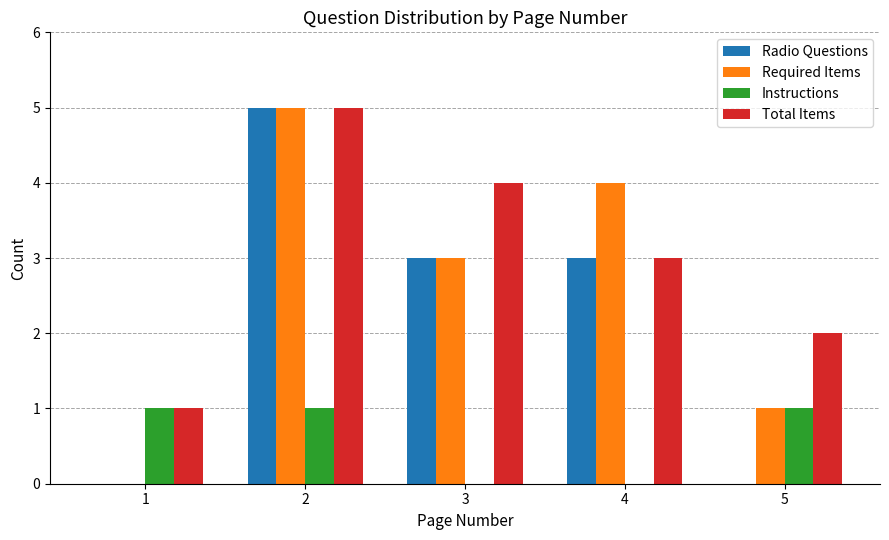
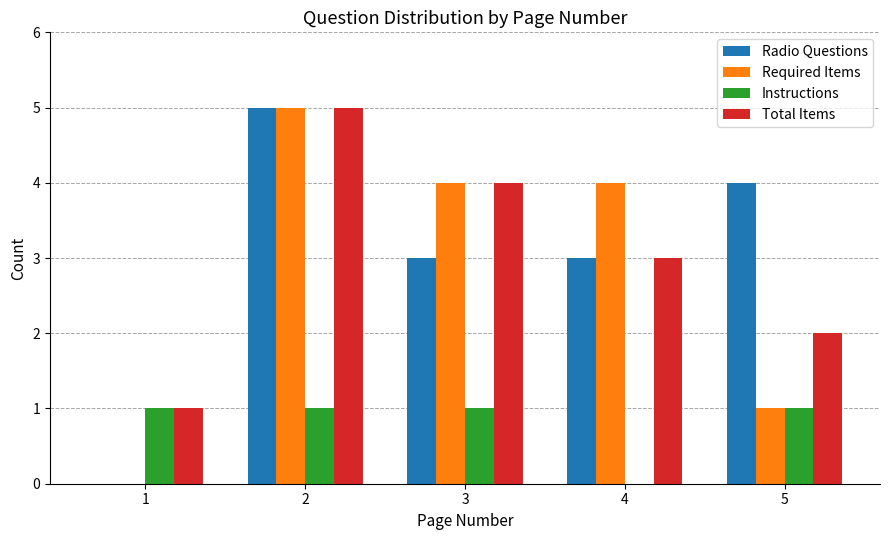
Required Items, 3: 3 -> 4
Instructions, 3: 0 -> 1
Radio Questions, 5: 0 -> 4
